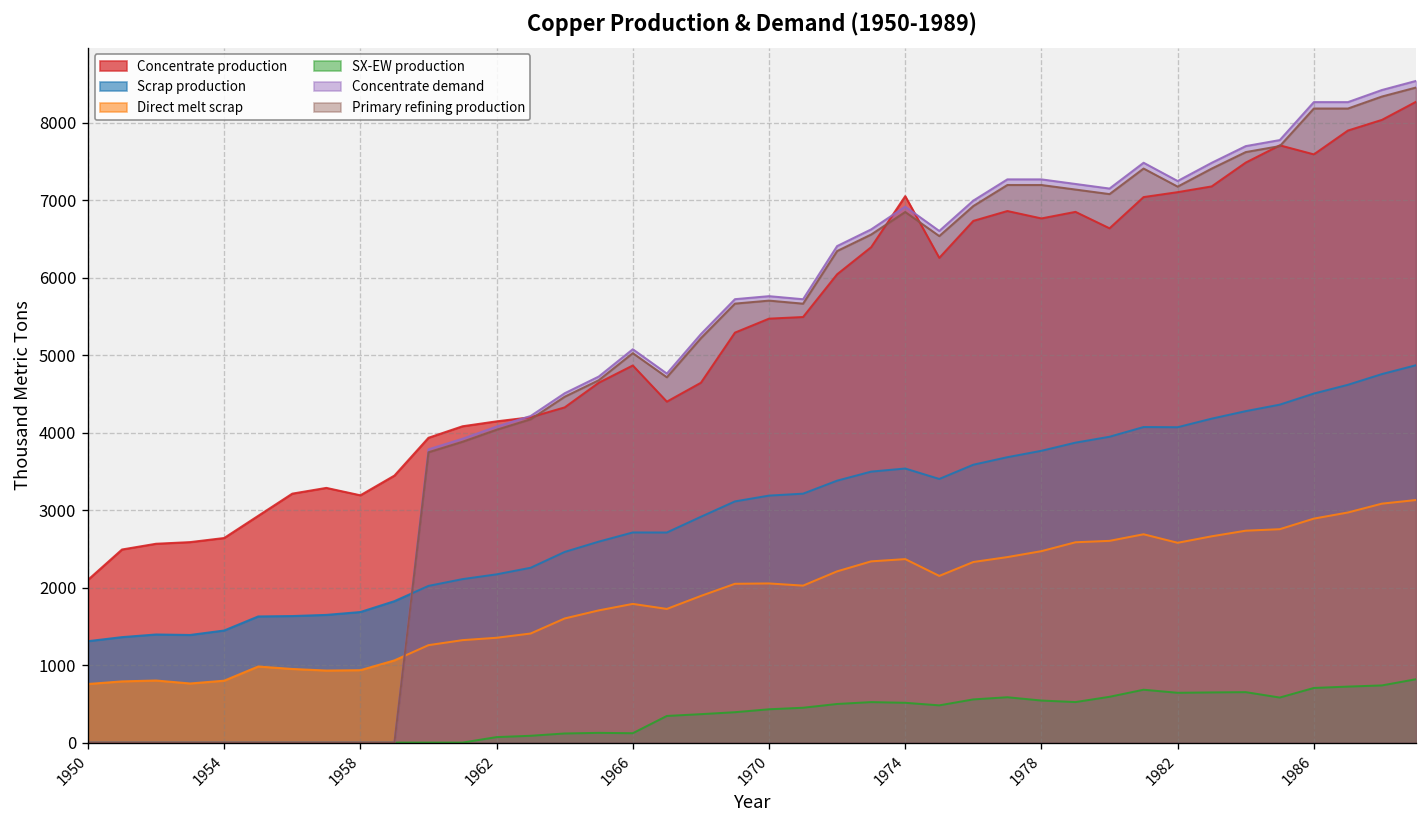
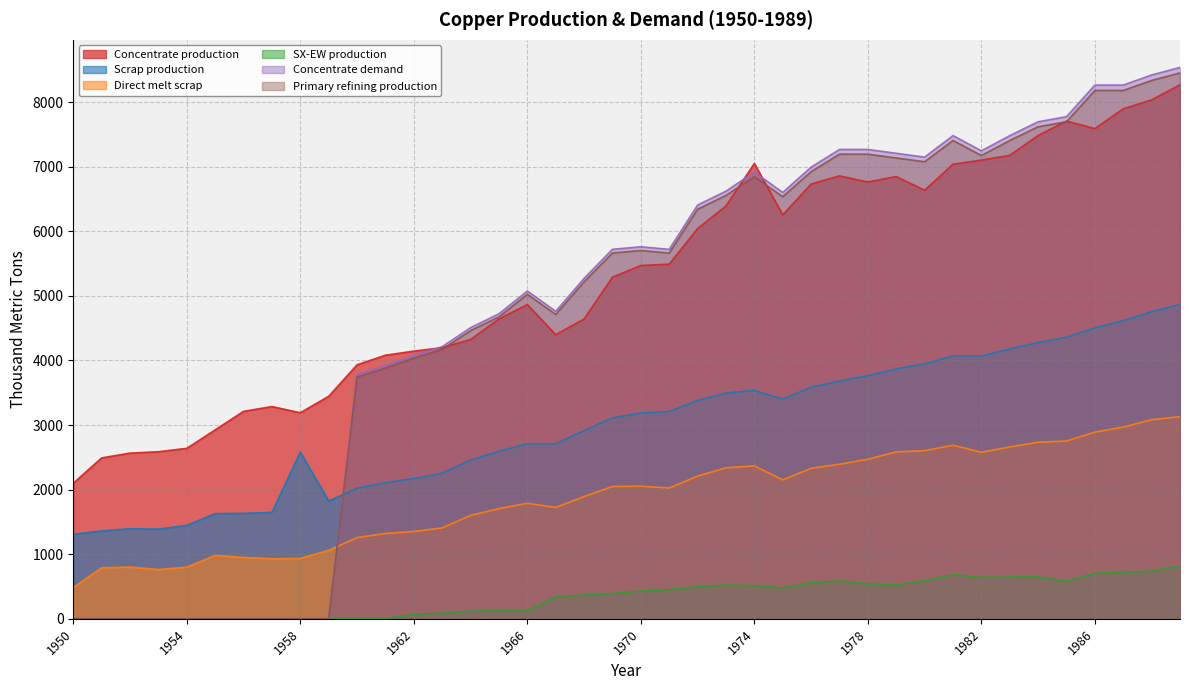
Direct melt scrap, 1950: 800 -> 500
Scrap production, 1958: 1700 -> 2600
